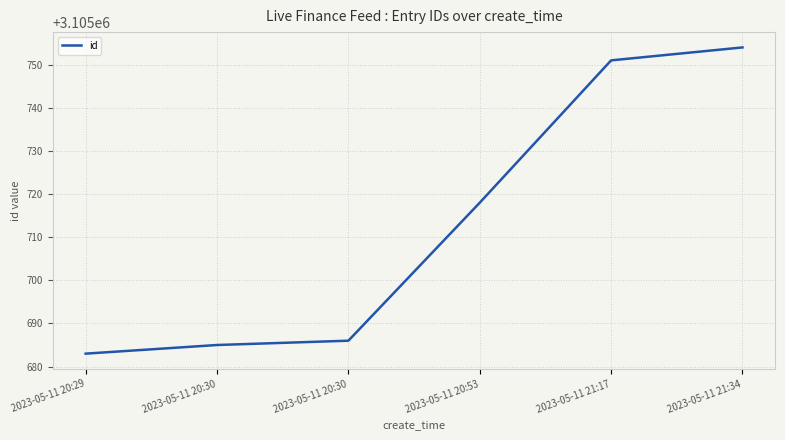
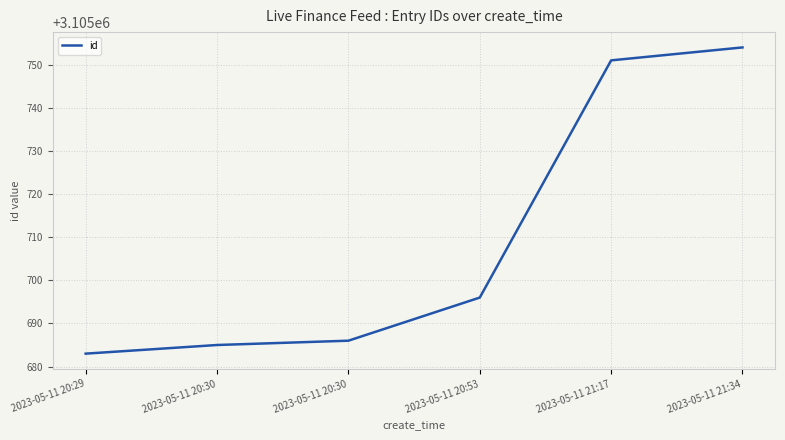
2023-05-11 20:53: 3105718 -> 3105696
